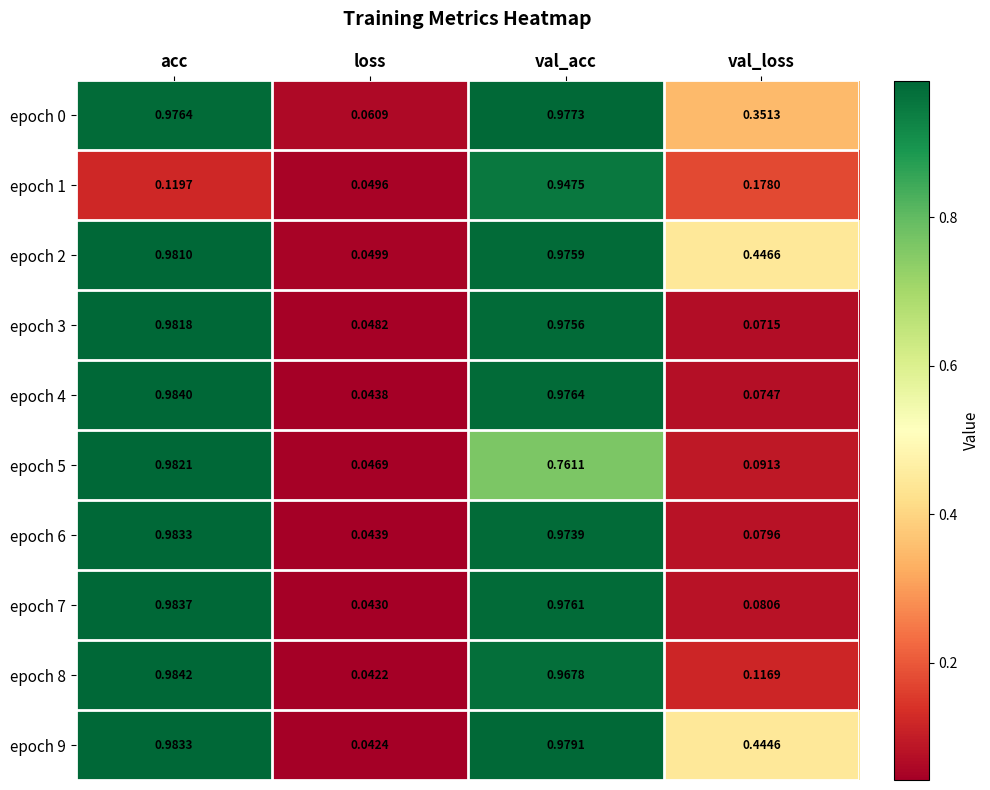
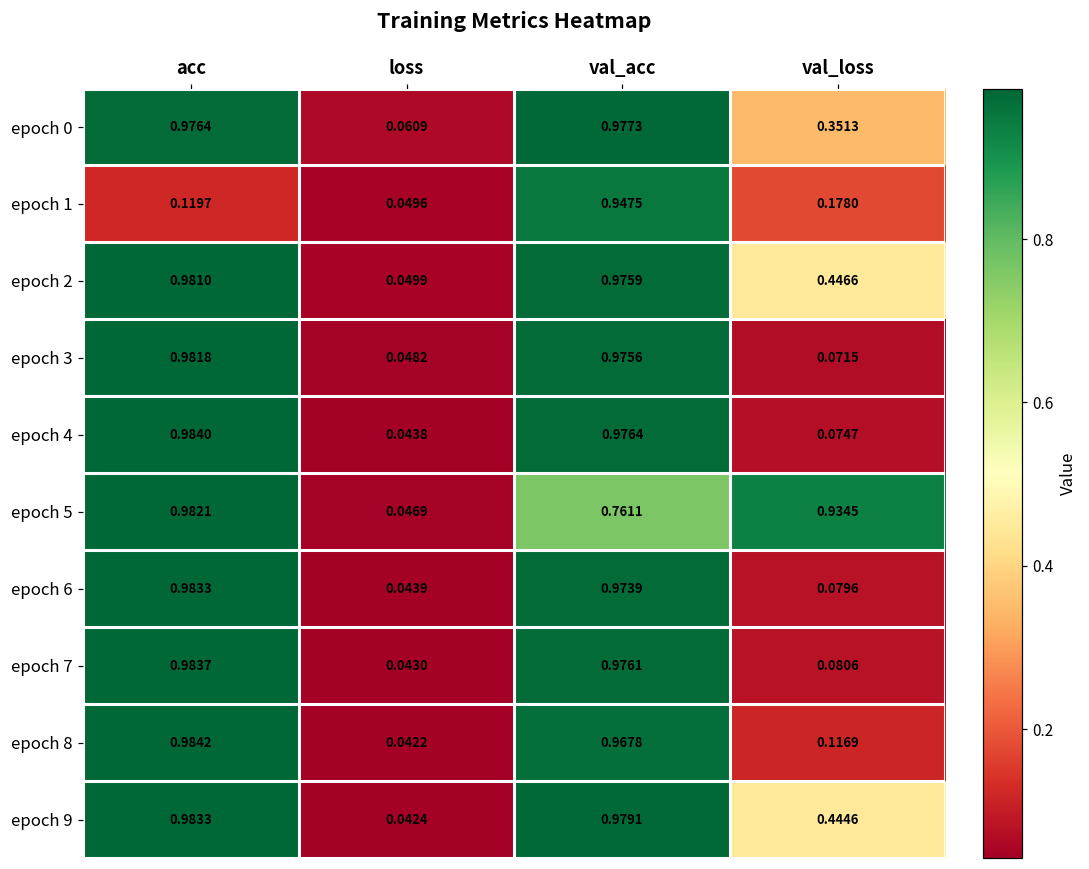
epoch 5, val_loss: 0.0913 -> 0.9345
